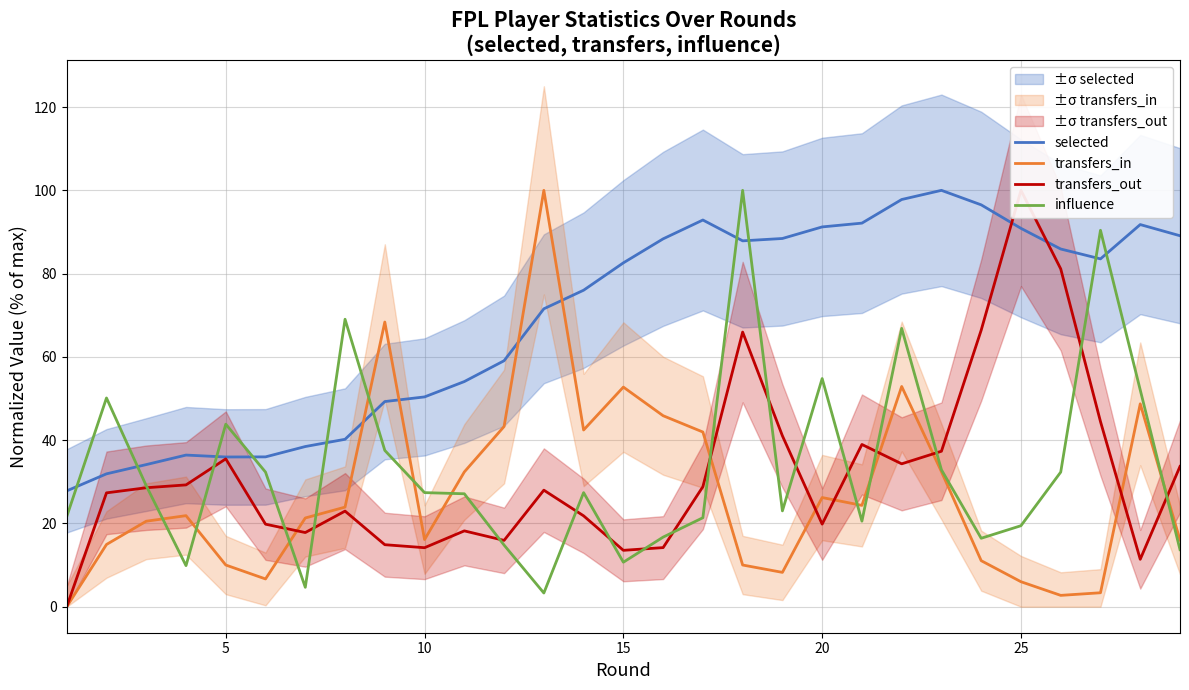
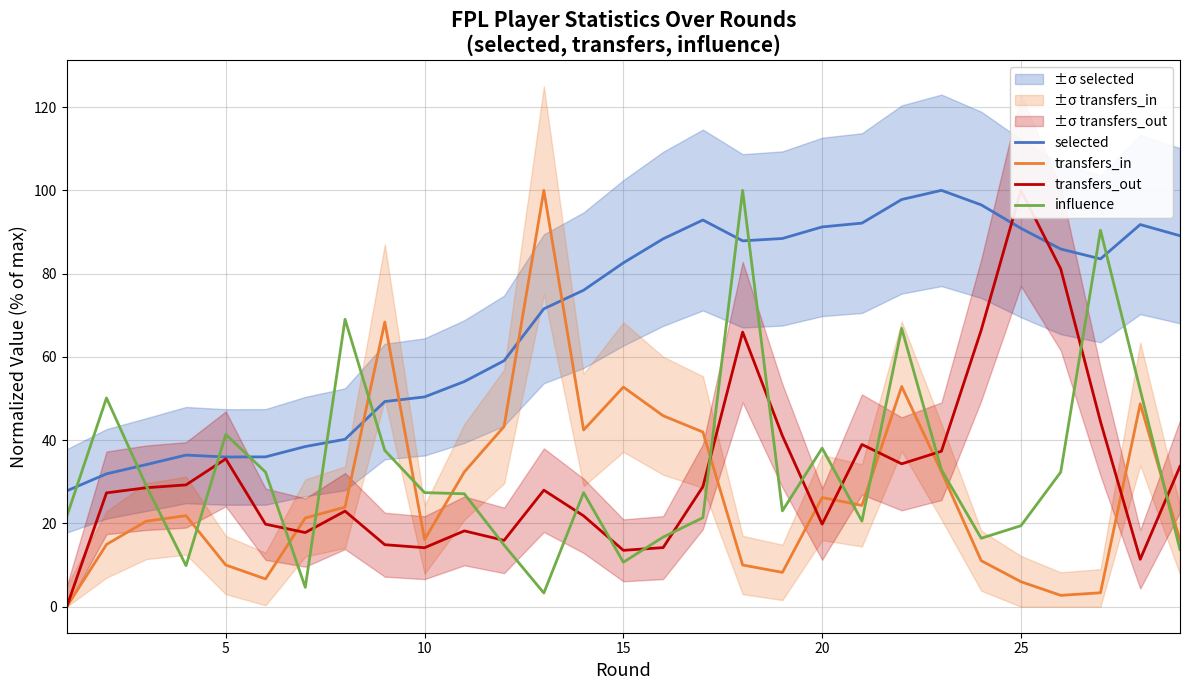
influence, 5: 44 -> 41
influence, 20: 55 -> 38
